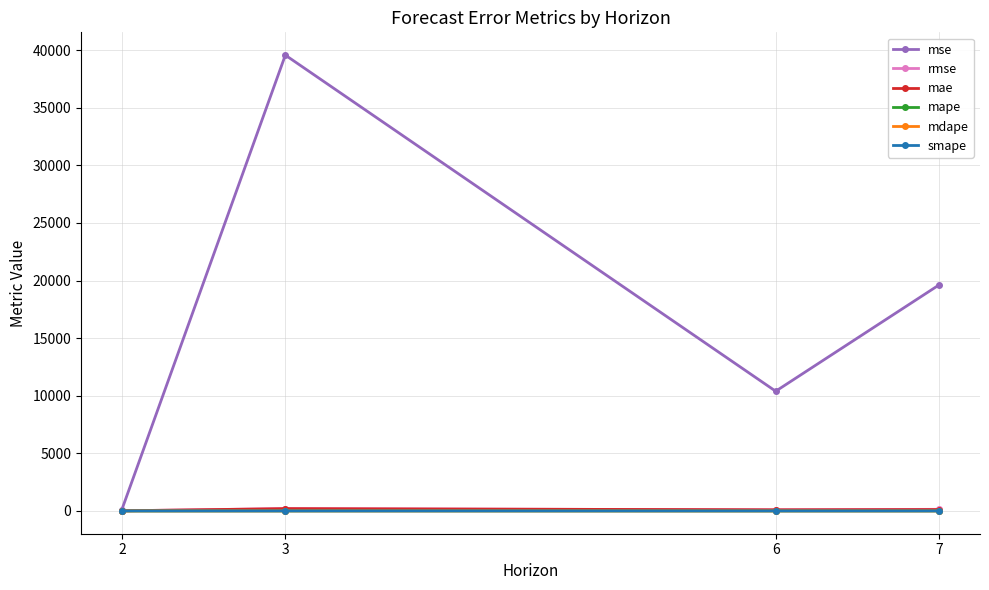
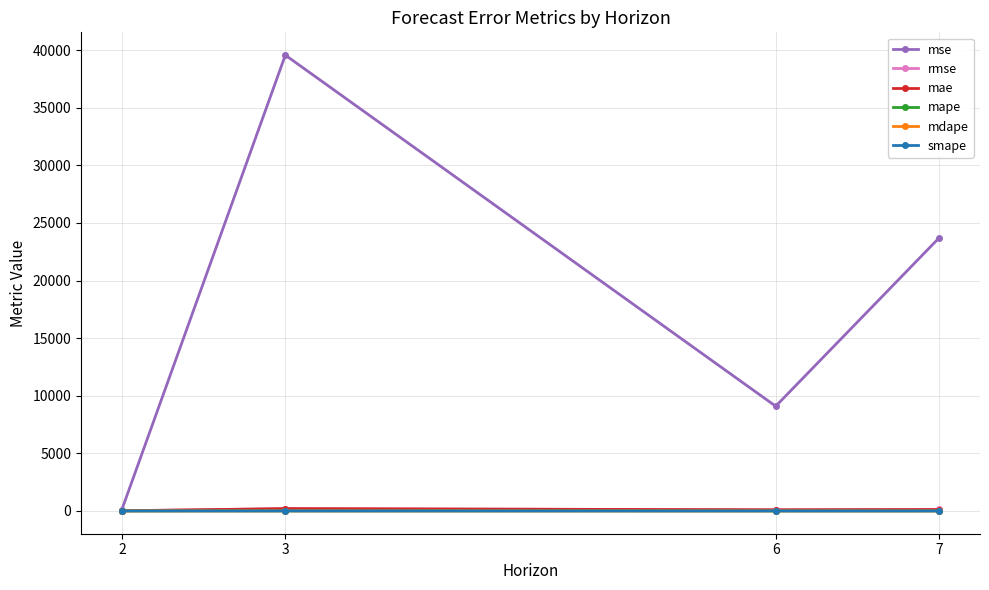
mse, 6: 10400 -> 9100
mse, 7: 19600 -> 23700
